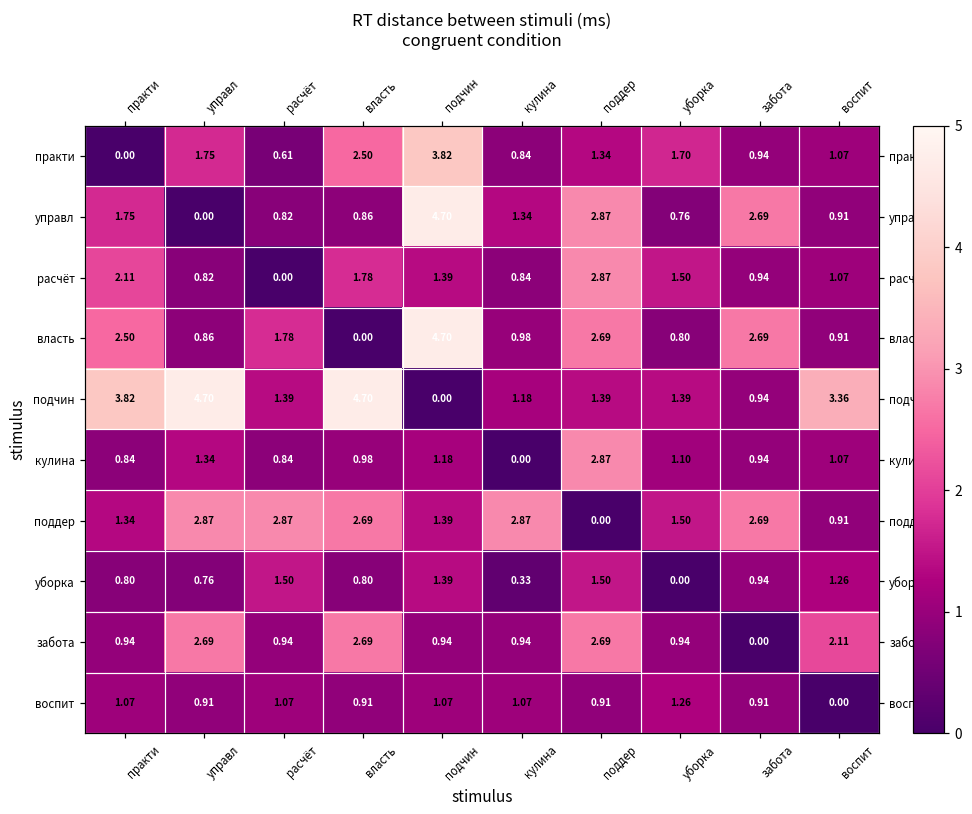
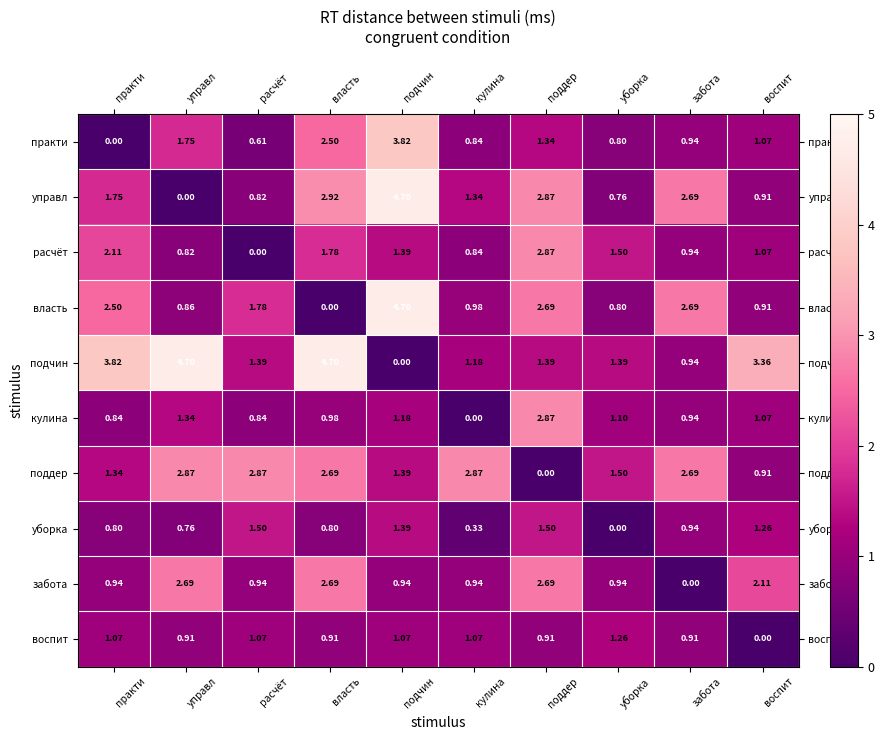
практи, уборка: 1.70 -> 0.80
управл, власть: 0.86 -> 2.92
